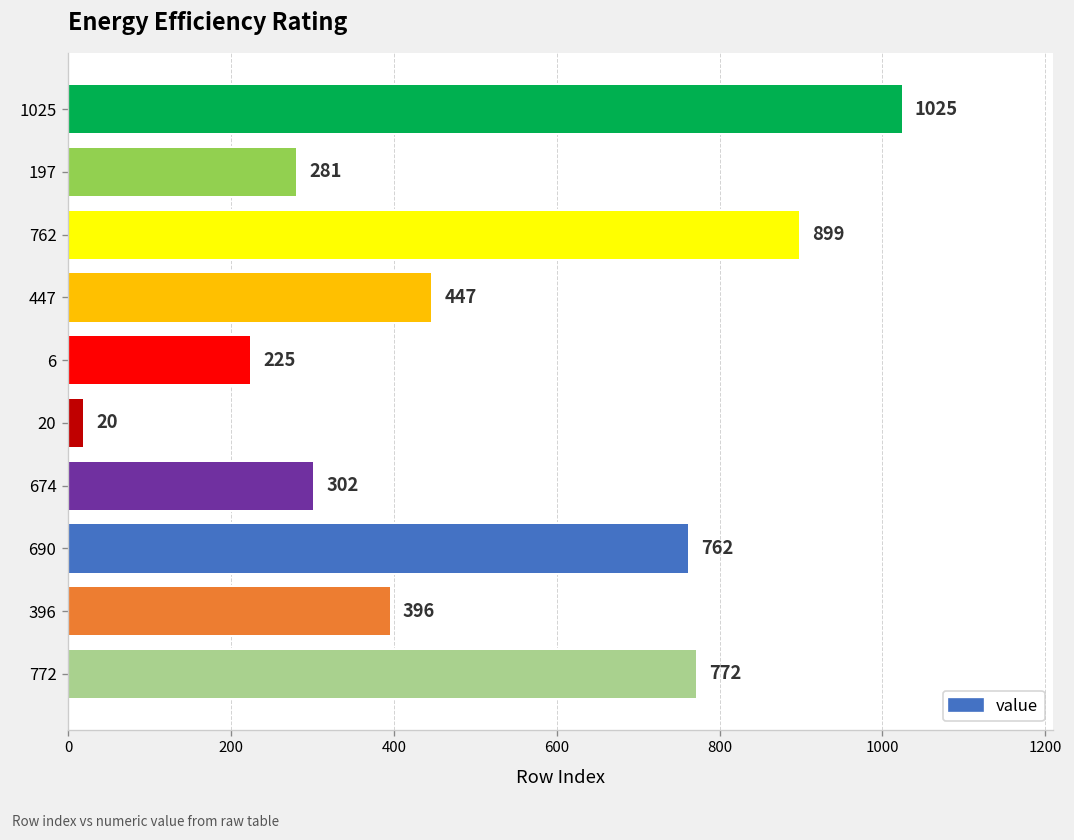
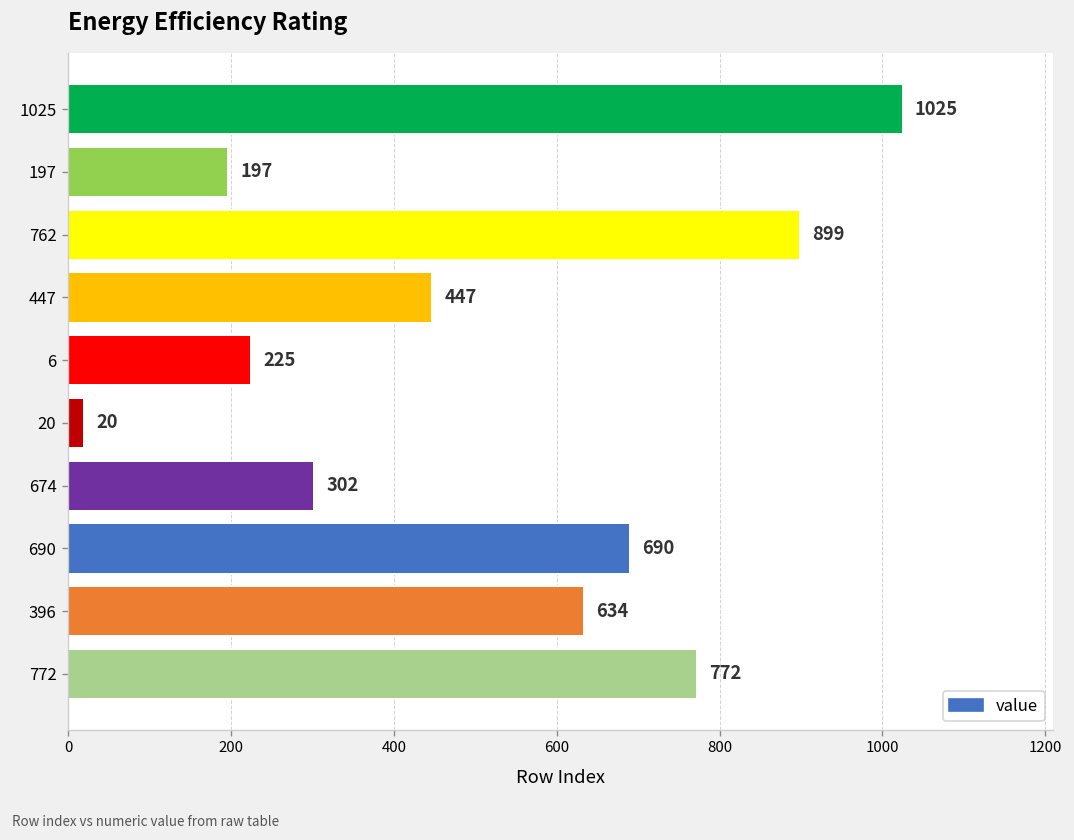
197: 281 -> 197
690: 762 -> 690
396: 396 -> 634
